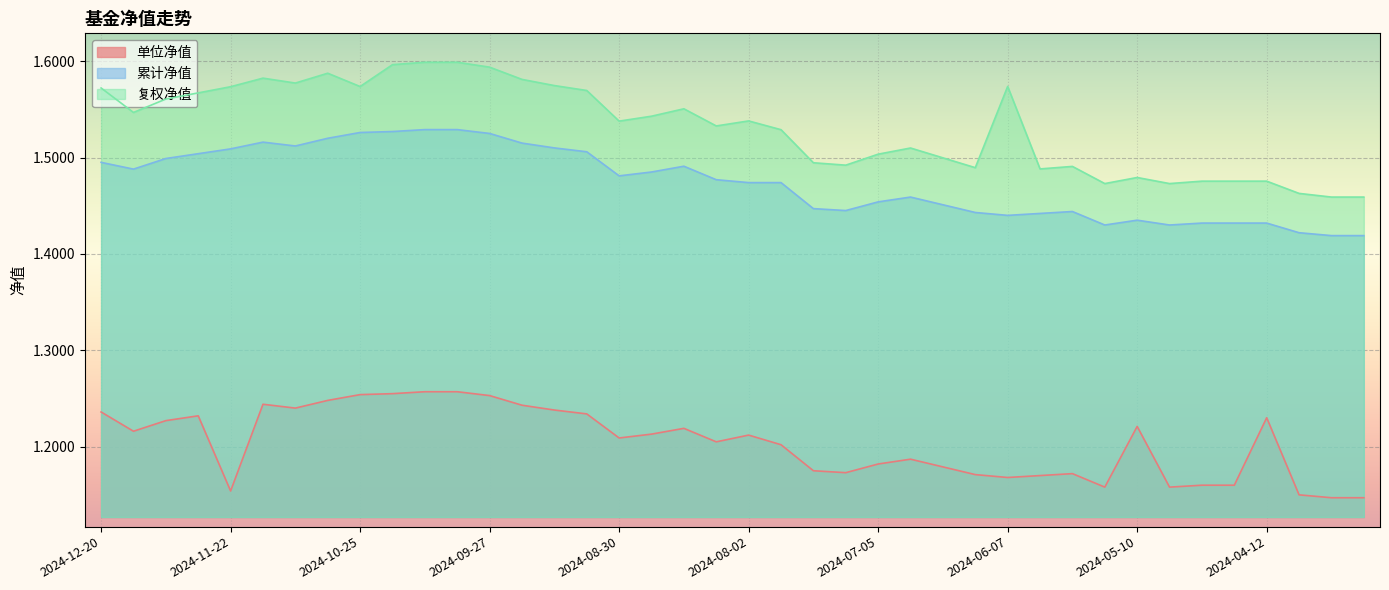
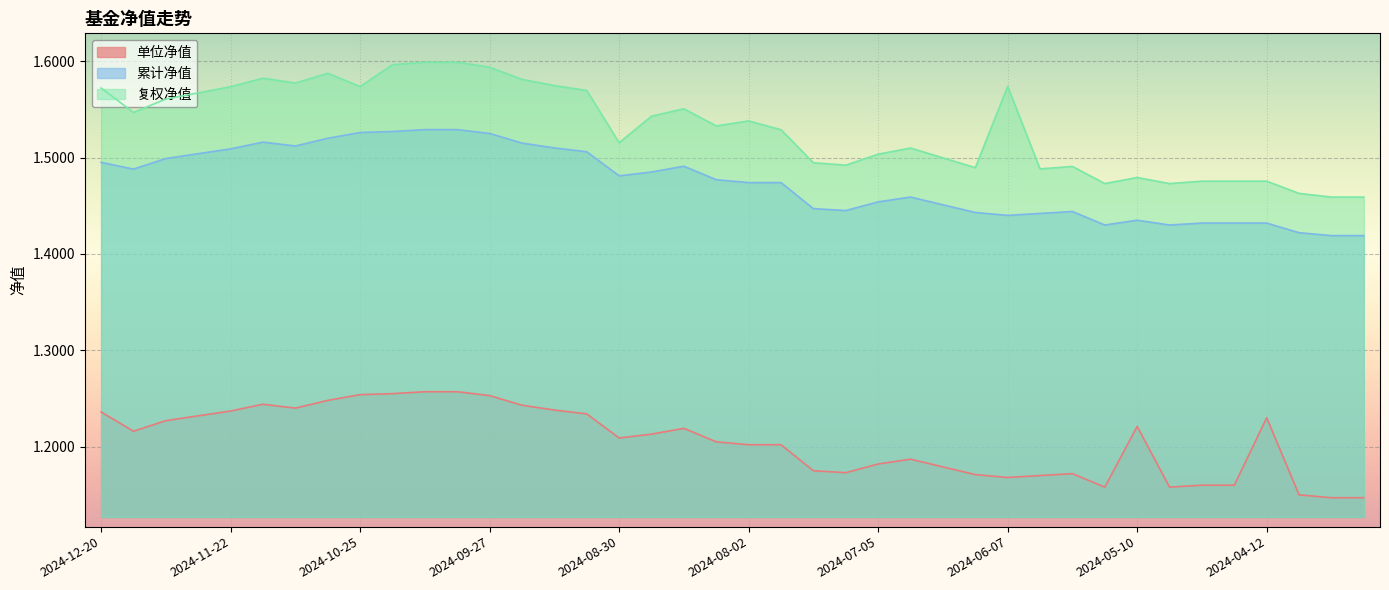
单位净值, 2024-11-22: 1.15 -> 1.24
复权净值, 2024-08-30: 1.54 -> 1.52
单位净值, 2024-08-02: 1.21 -> 1.20
